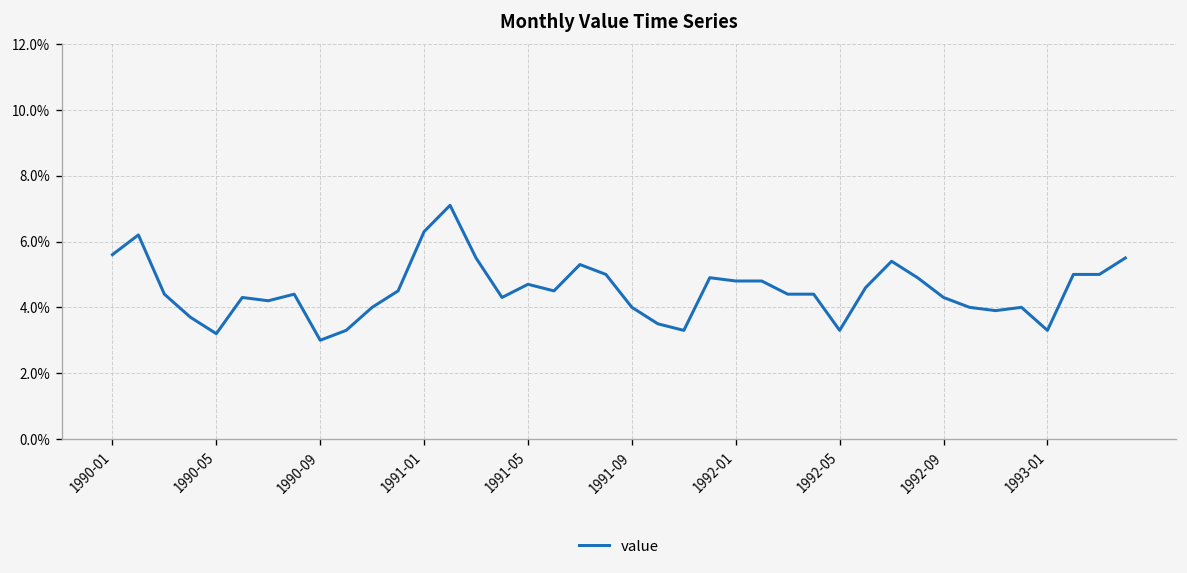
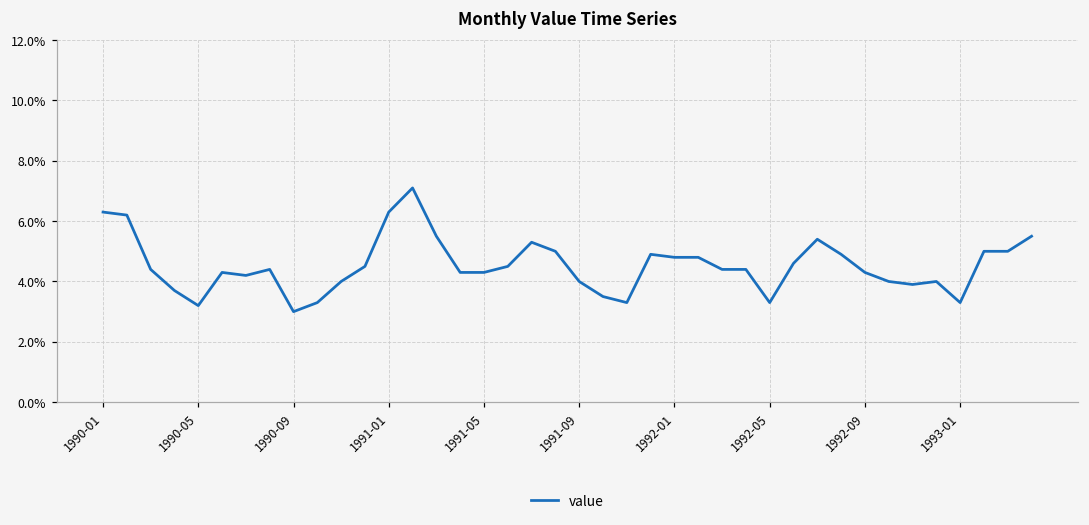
1990-01: 5.6% -> 6.3%
1991-05: 4.7% -> 4.3%
